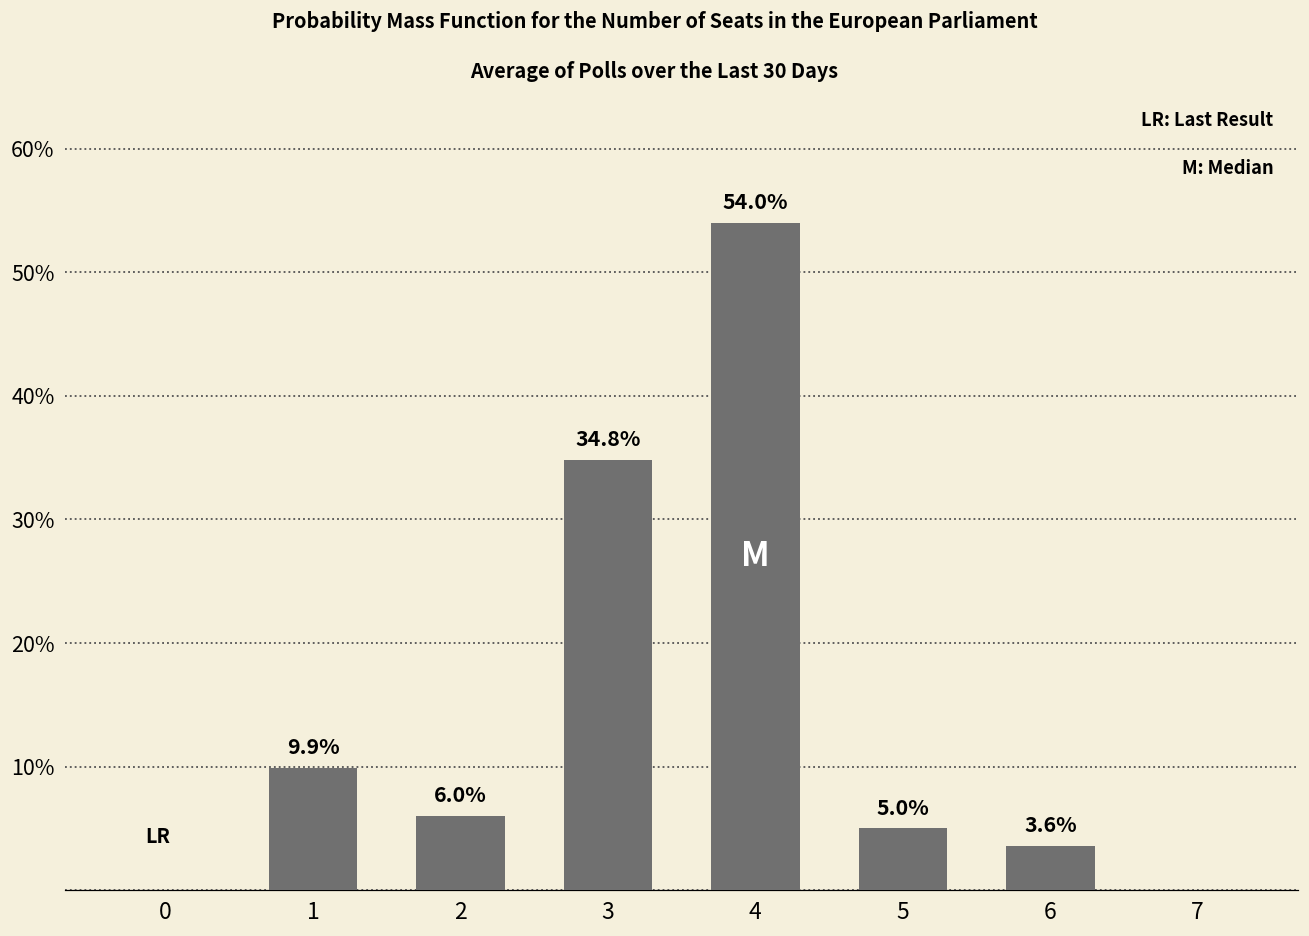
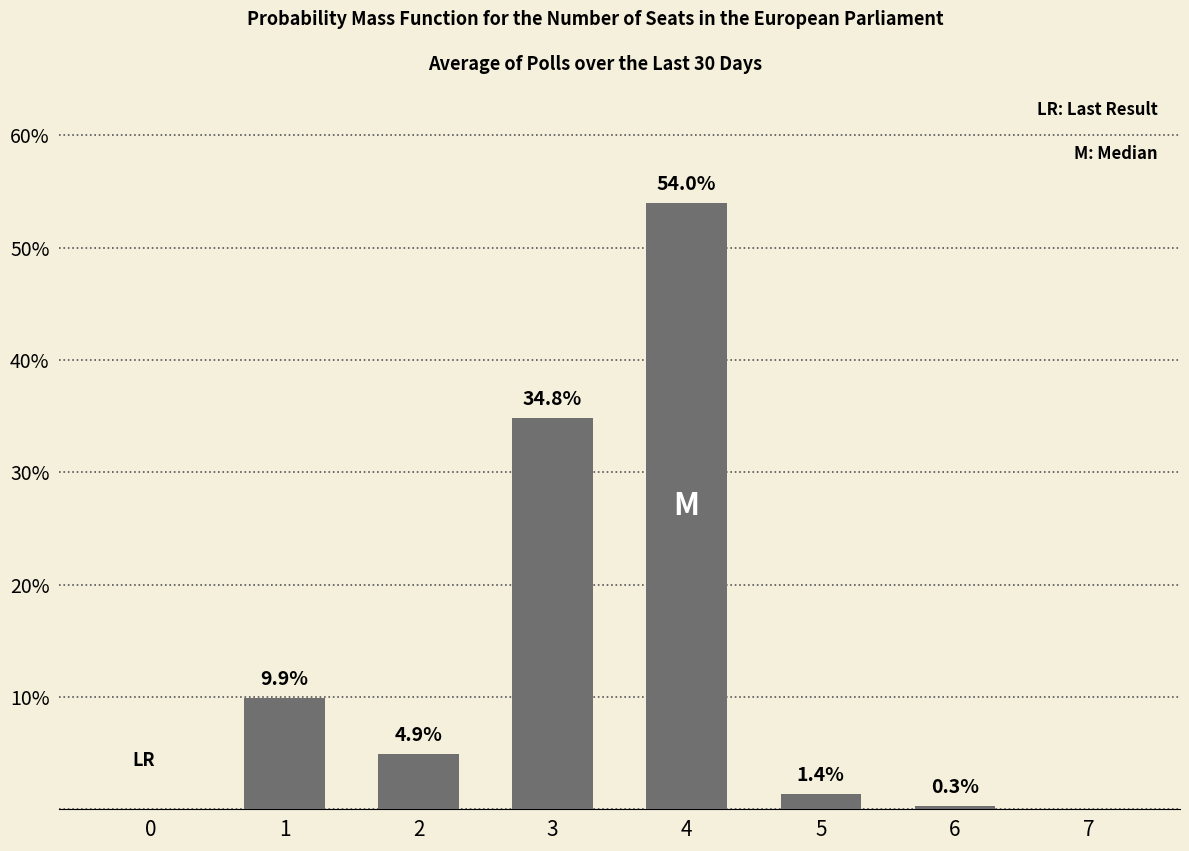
2: 6.0% -> 4.9%
5: 5.0% -> 1.4%
6: 3.6% -> 0.3%
